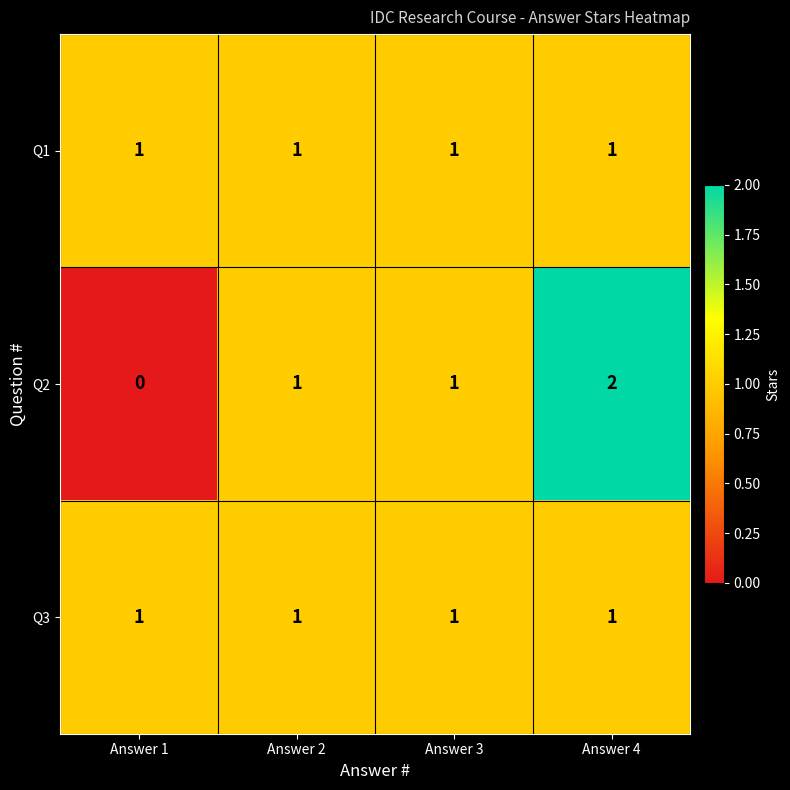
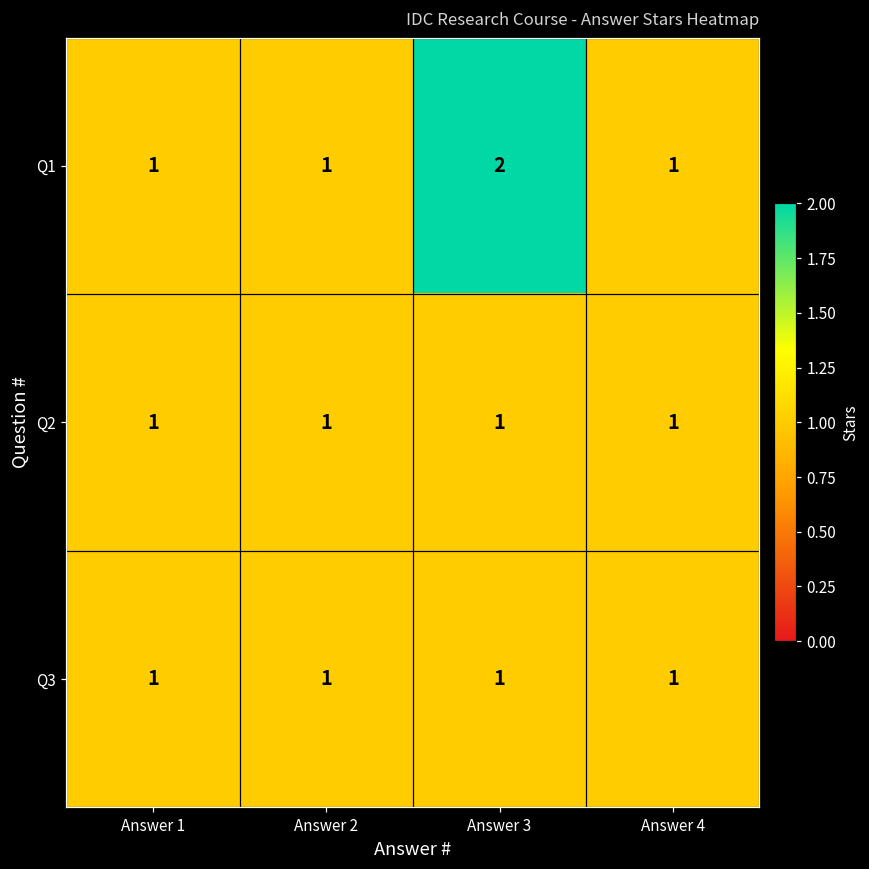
Q1, Answer 3: 1 -> 2
Q2, Answer 1: 0 -> 1
Q2, Answer 4: 2 -> 1
